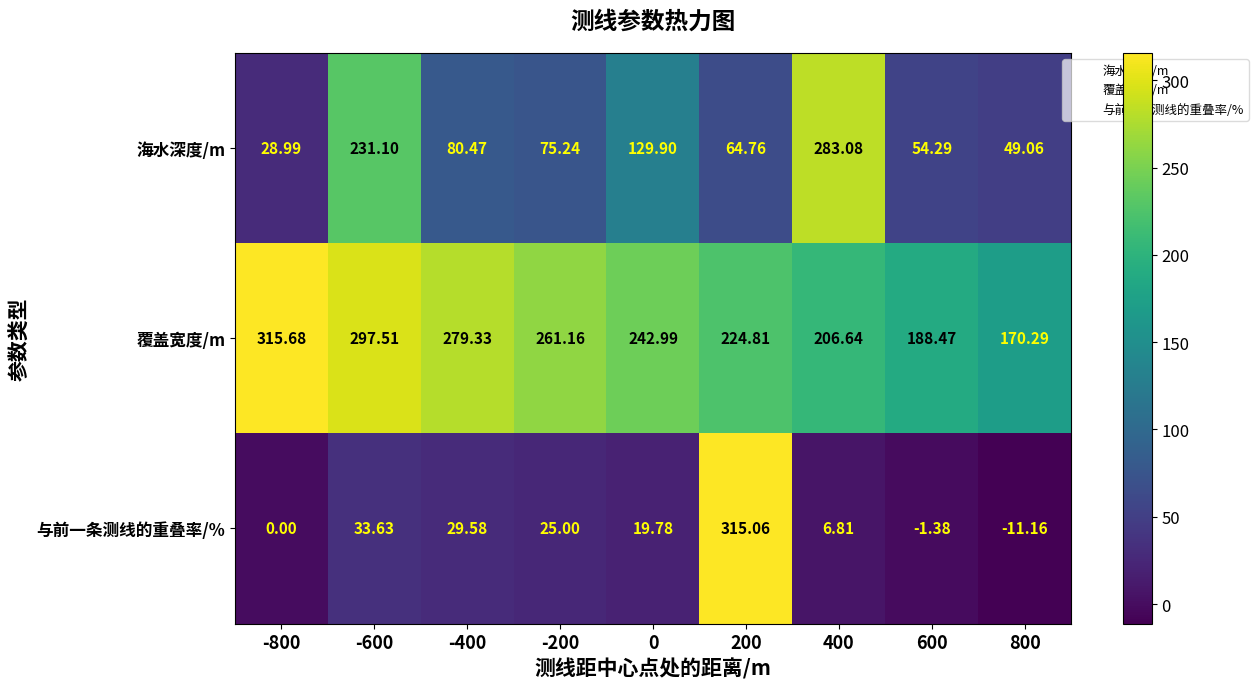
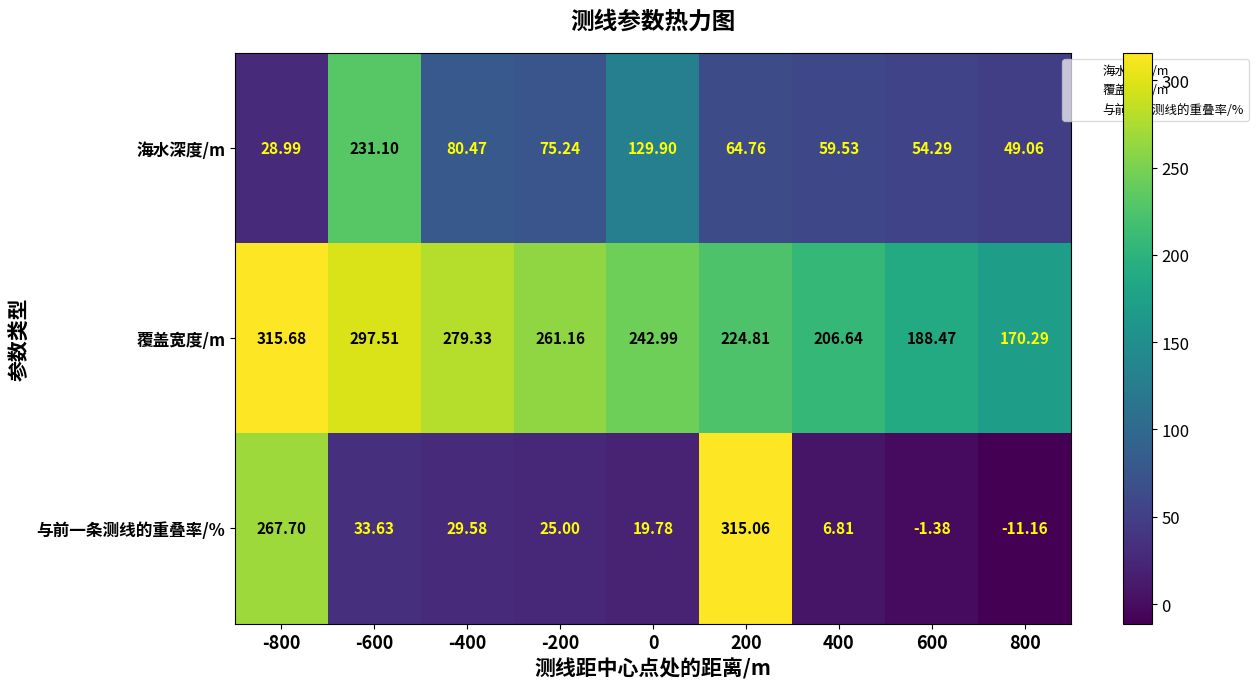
海水深度/m, 400: 283.08 -> 59.53
与前一条测线的重叠率/%, -800: 0.00 -> 267.70
